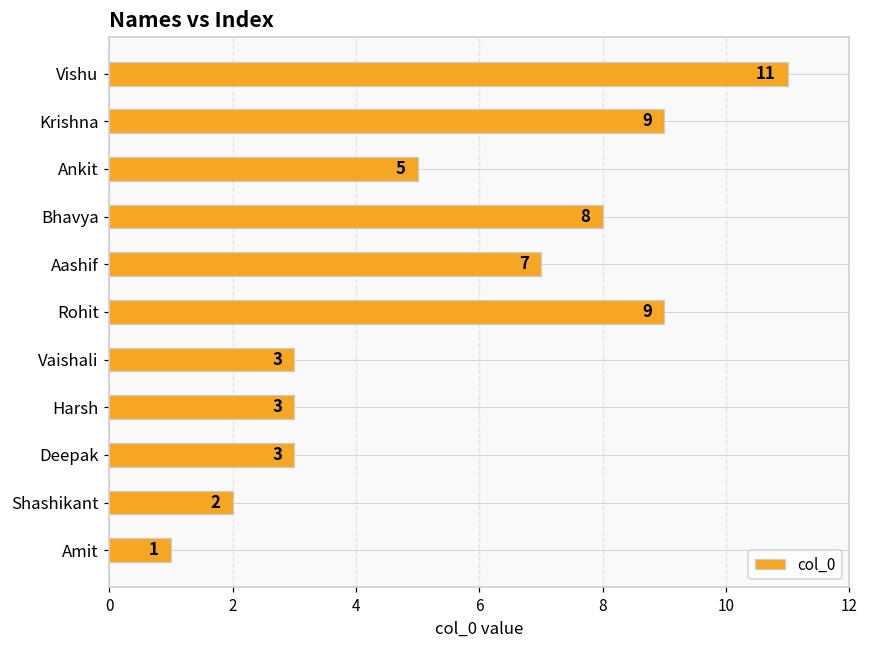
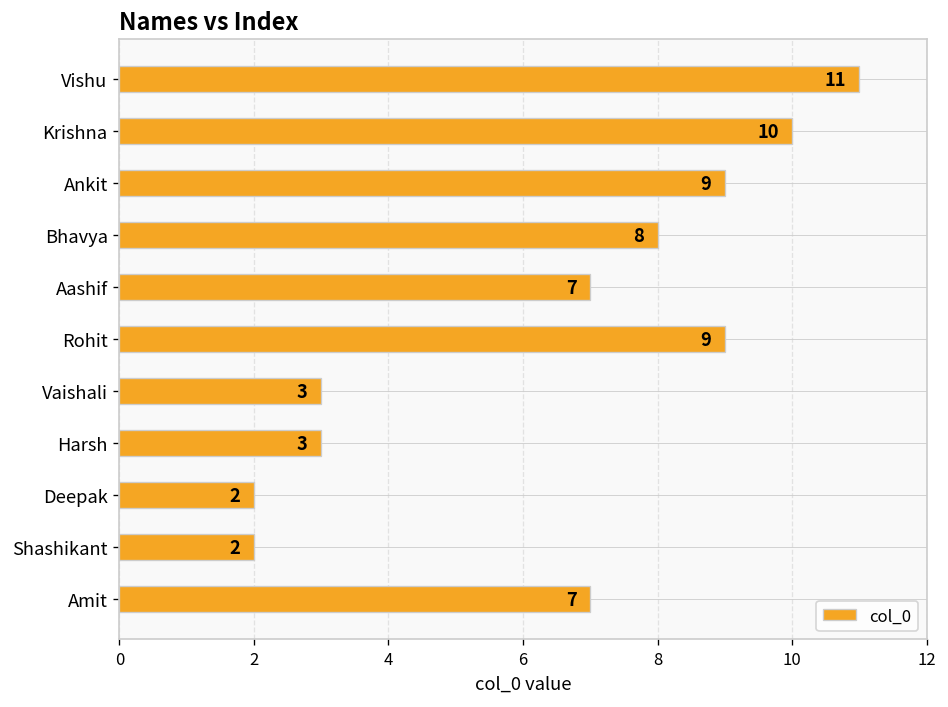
Krishna: 9 -> 10
Ankit: 5 -> 9
Deepak: 3 -> 2
Amit: 1 -> 7
